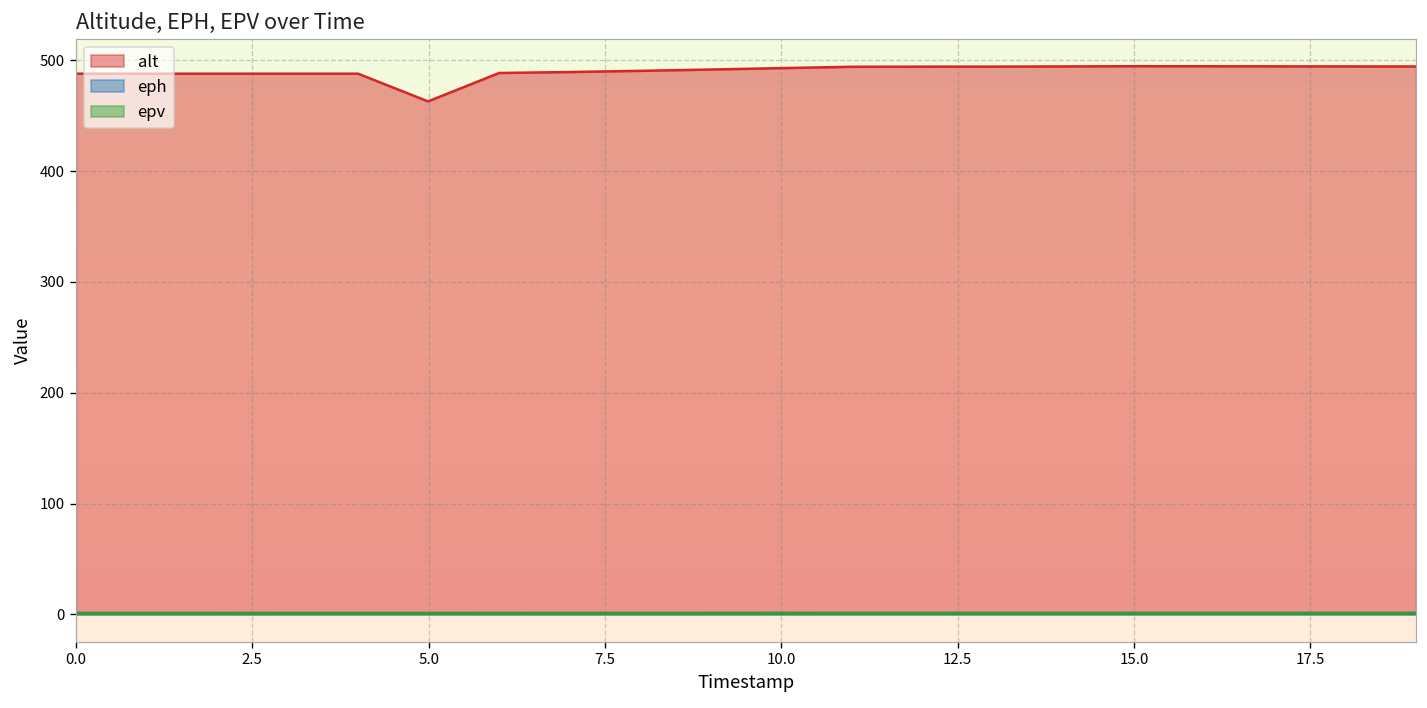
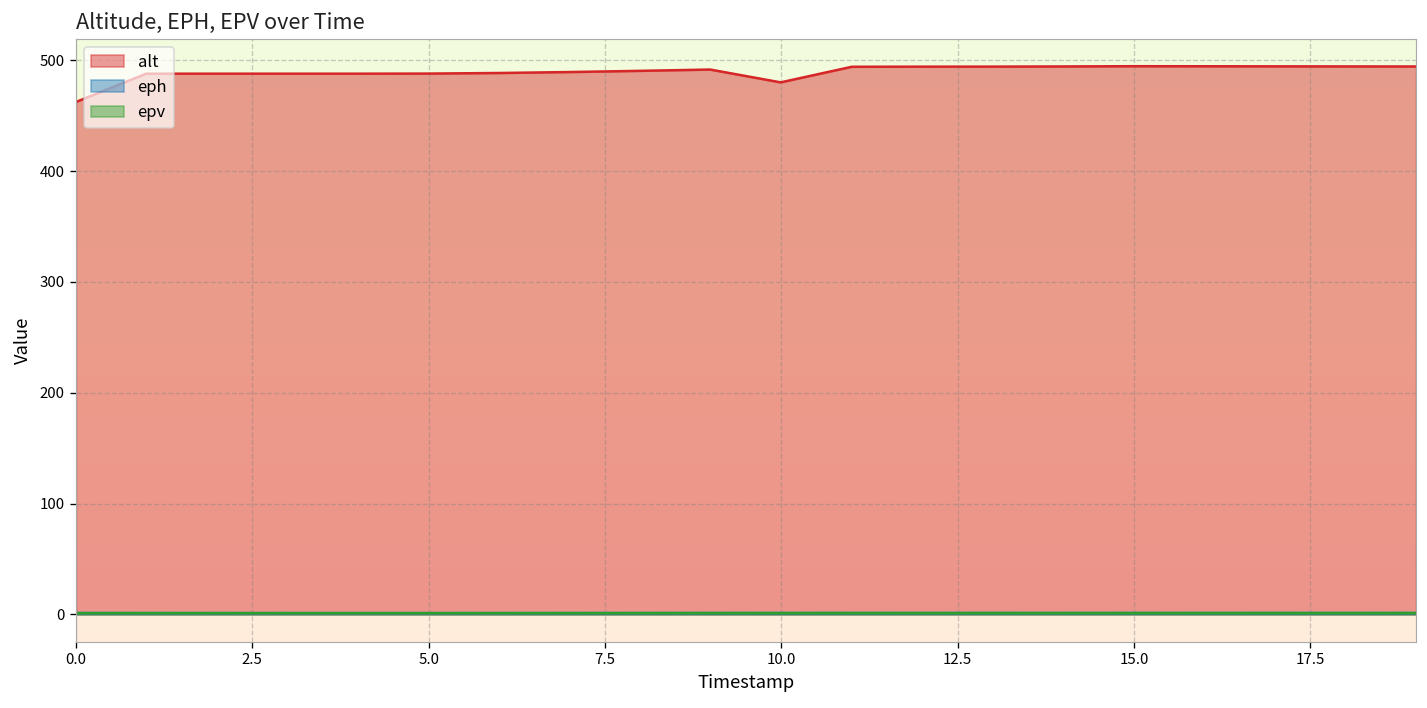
alt, 0.0: 490 -> 460
alt, 5.0: 460 -> 490
alt, 10.0: 490 -> 480
